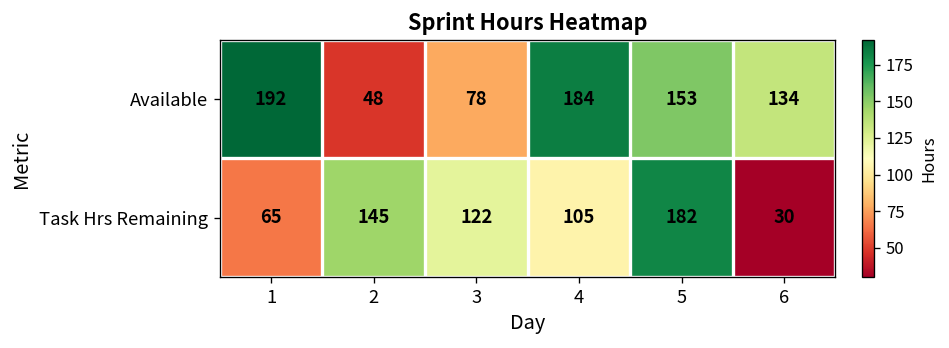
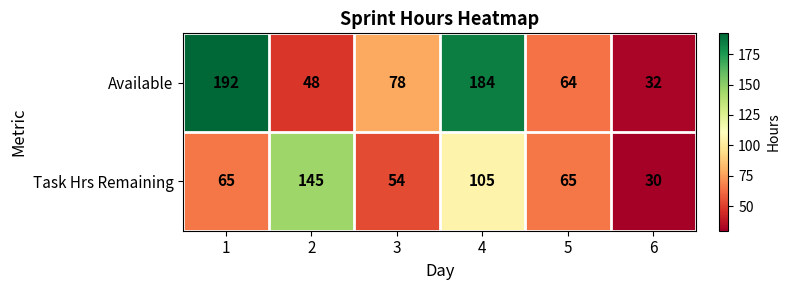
Available, 5: 153 -> 64
Available, 6: 134 -> 32
Task Hrs Remaining, 3: 122 -> 54
Task Hrs Remaining, 5: 182 -> 65
